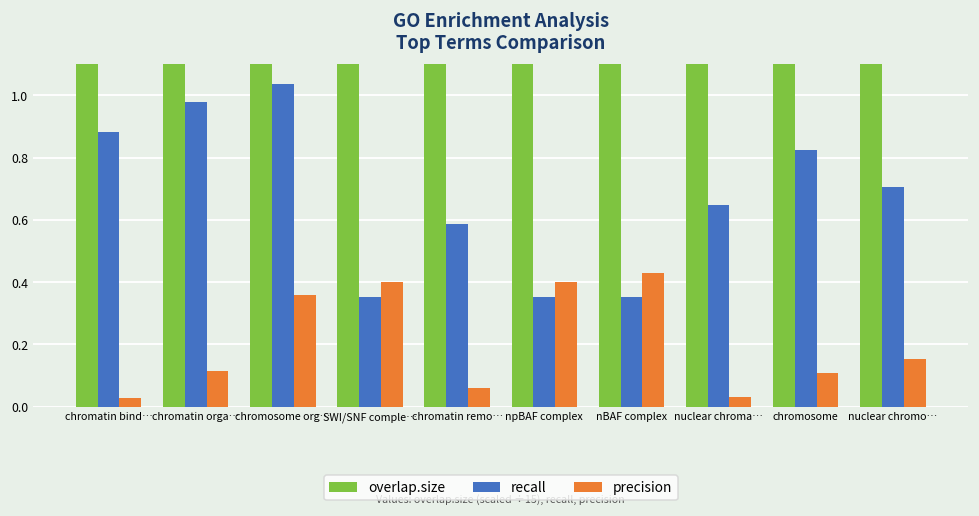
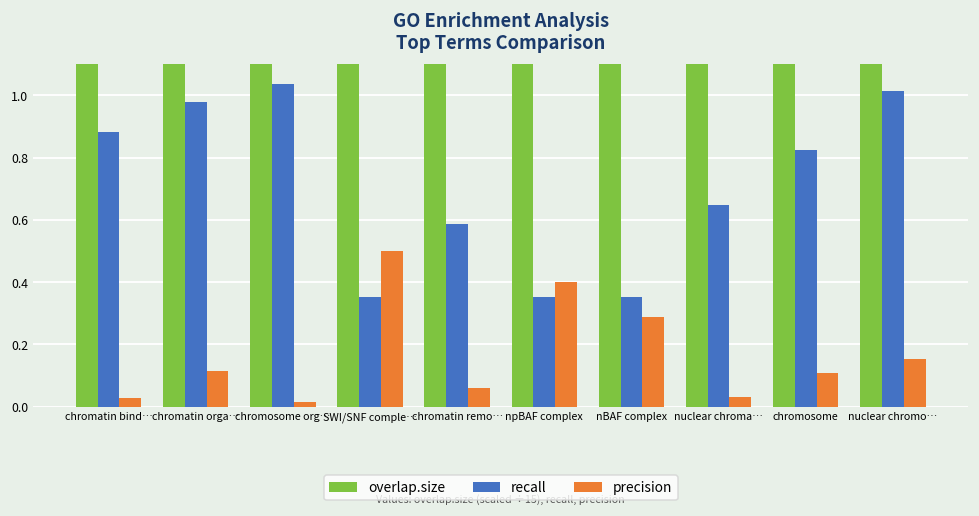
precision, chromosome org…: 0.36 -> 0.01
precision, SWI/SNF comple…: 0.4 -> 0.5
precision, nBAF complex: 0.43 -> 0.29
recall, nuclear chromo…: 0.71 -> 1.01
